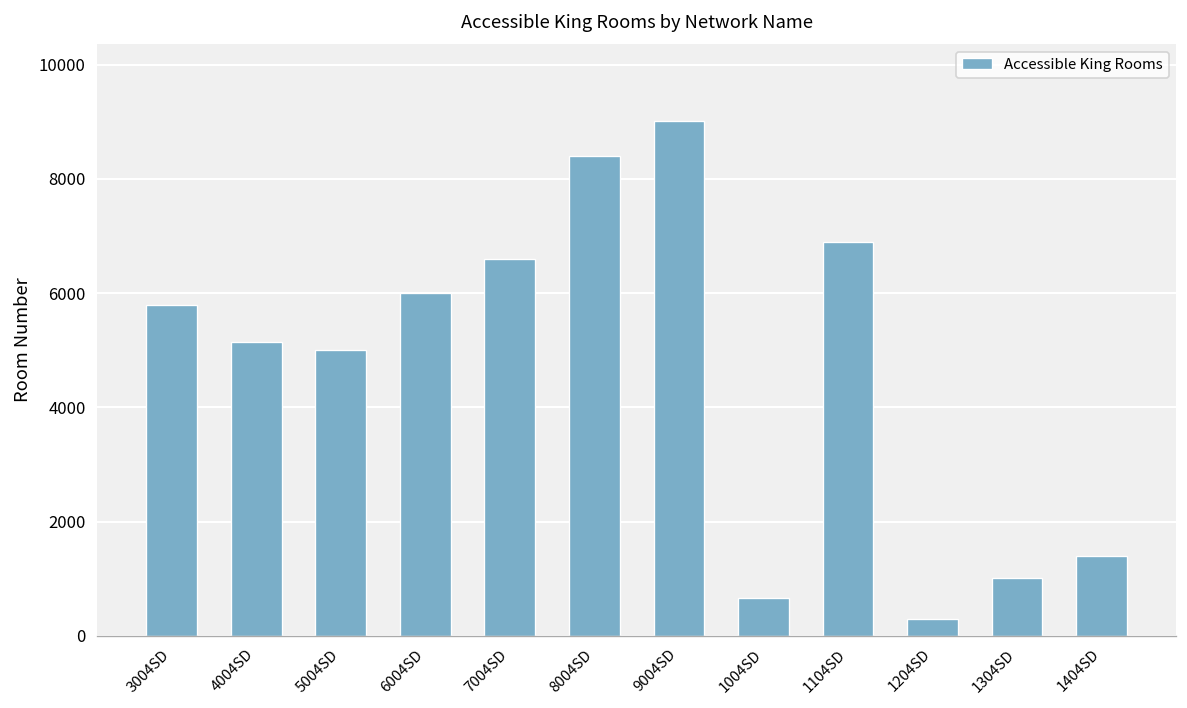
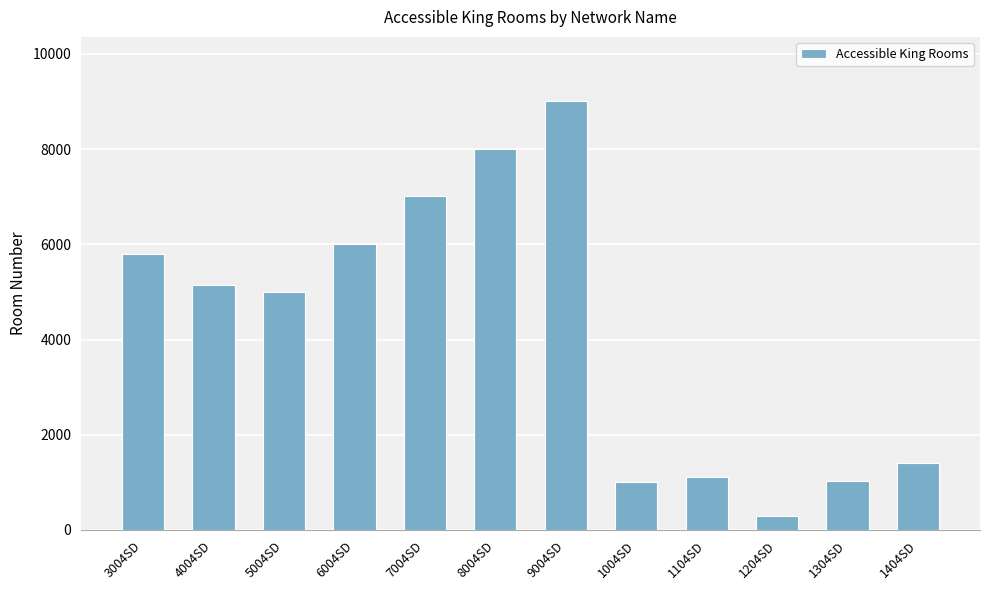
7004SD: 6600 -> 7000
8004SD: 8400 -> 8000
1004SD: 700 -> 1000
1104SD: 6900 -> 1100
